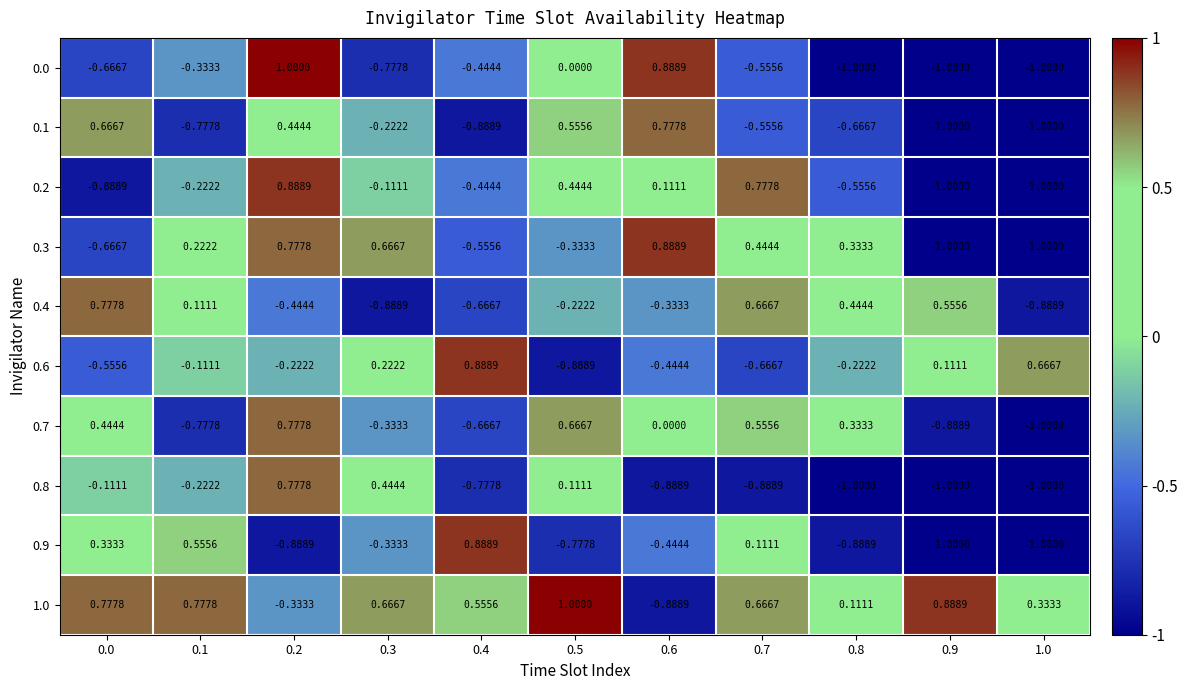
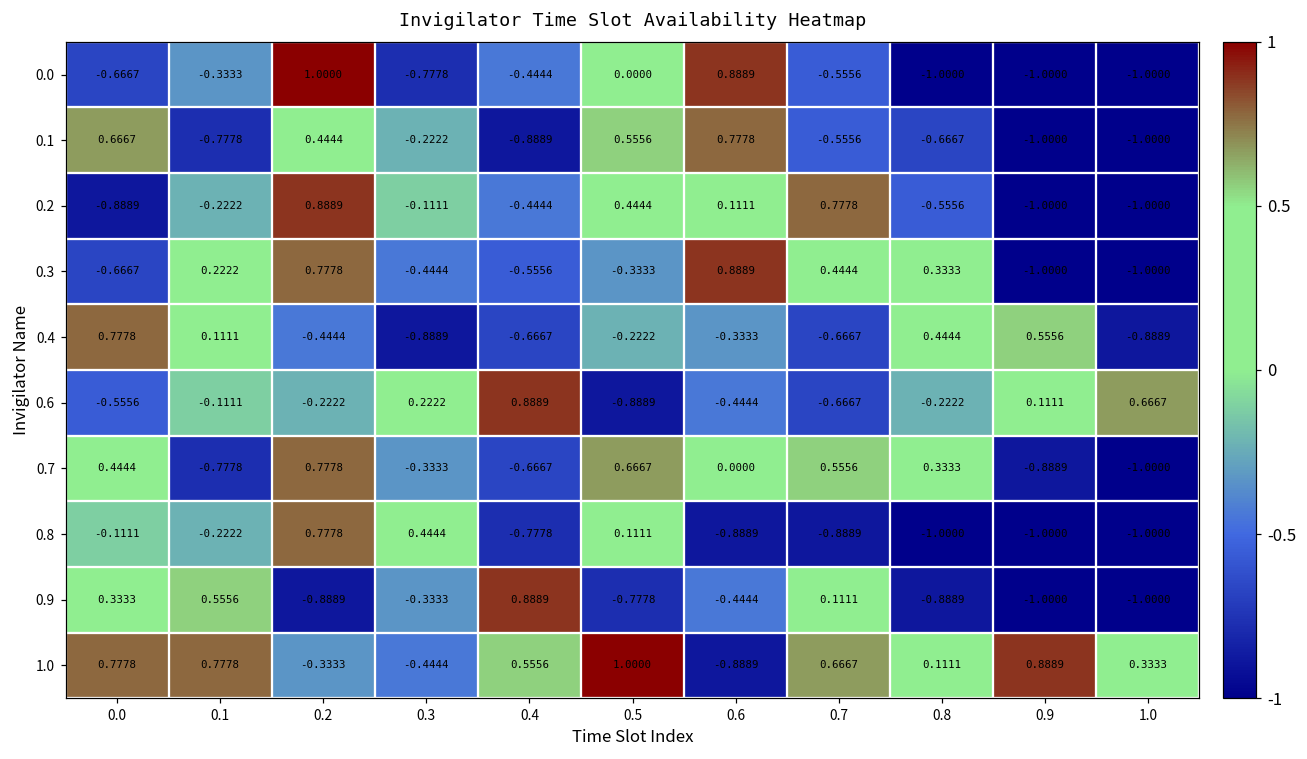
0.3, 0.3: 0.6667 -> -0.4444
0.4, 0.7: 0.6667 -> -0.6667
1.0, 0.3: 0.6667 -> -0.4444
